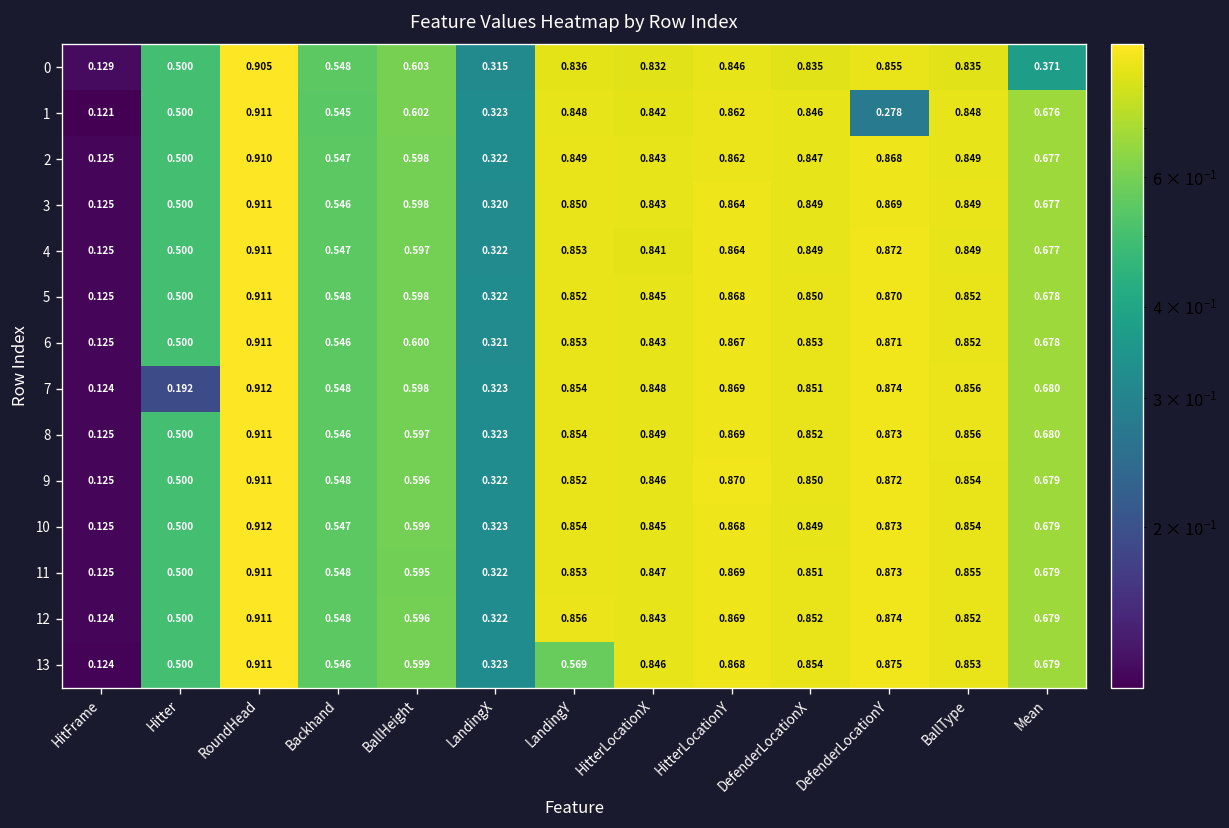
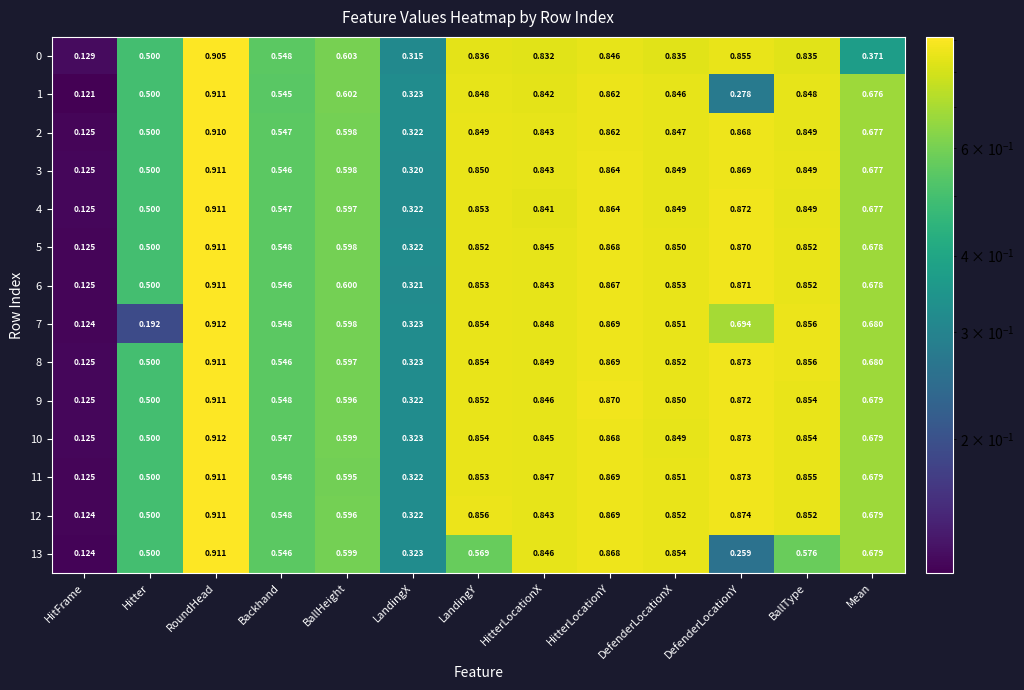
7, DefenderLocationY: 0.874 -> 0.694
13, DefenderLocationY: 0.875 -> 0.259
13, BallType: 0.853 -> 0.576
